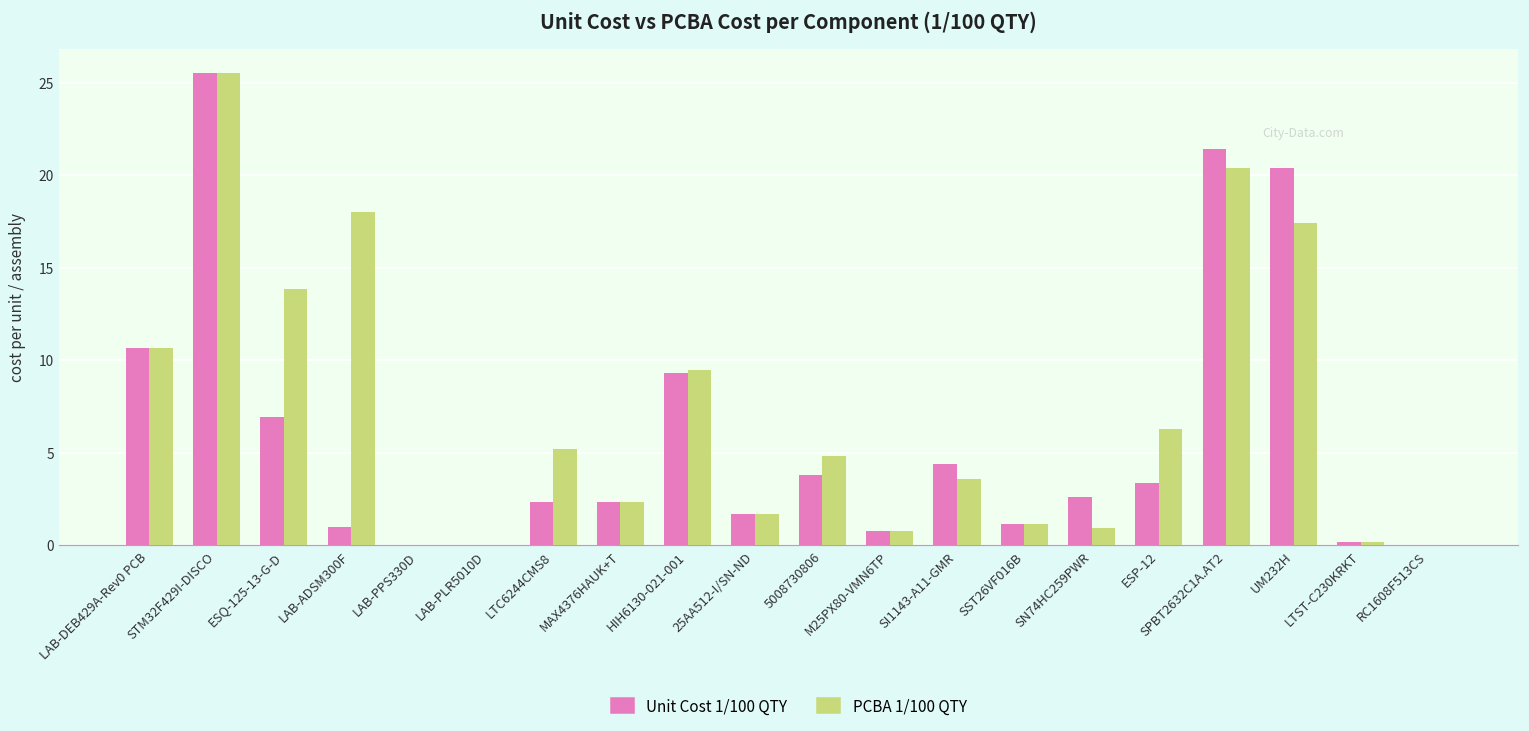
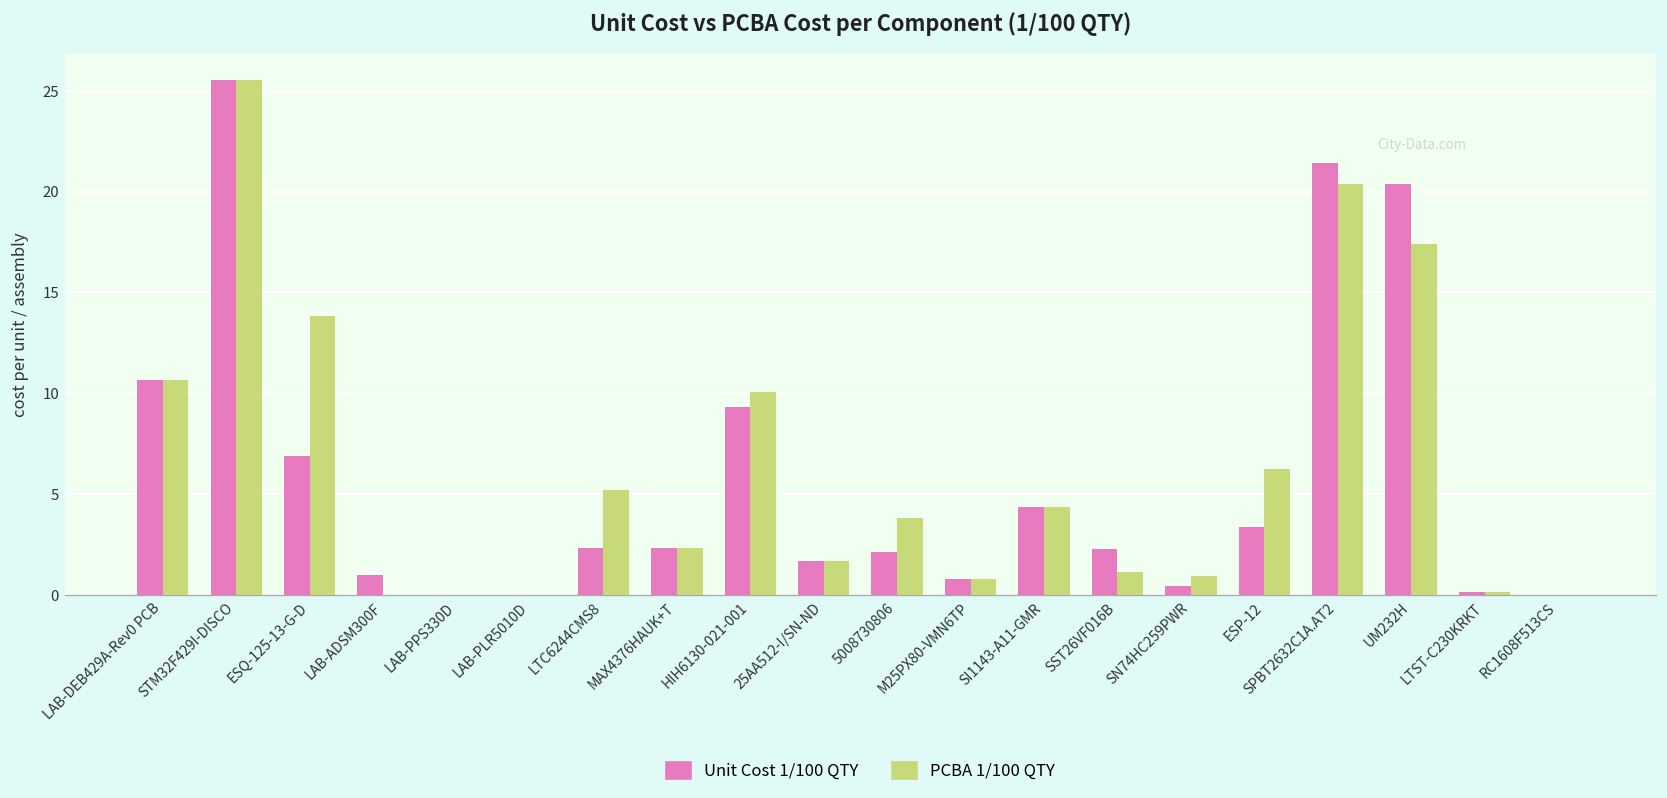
PCBA 1/100 QTY, LAB-ADSM300F: 18 -> 0
PCBA 1/100 QTY, HIH6130-021-001: 9.4 -> 10.1
Unit Cost 1/100 QTY, 5008730806: 3.8 -> 2.1
PCBA 1/100 QTY, 5008730806: 4.8 -> 3.8
PCBA 1/100 QTY, SI1143-A11-GMR: 3.6 -> 4.4
Unit Cost 1/100 QTY, SST26VF016B: 1.2 -> 2.3
Unit Cost 1/100 QTY, SN74HC259PWR: 2.6 -> 0.5
